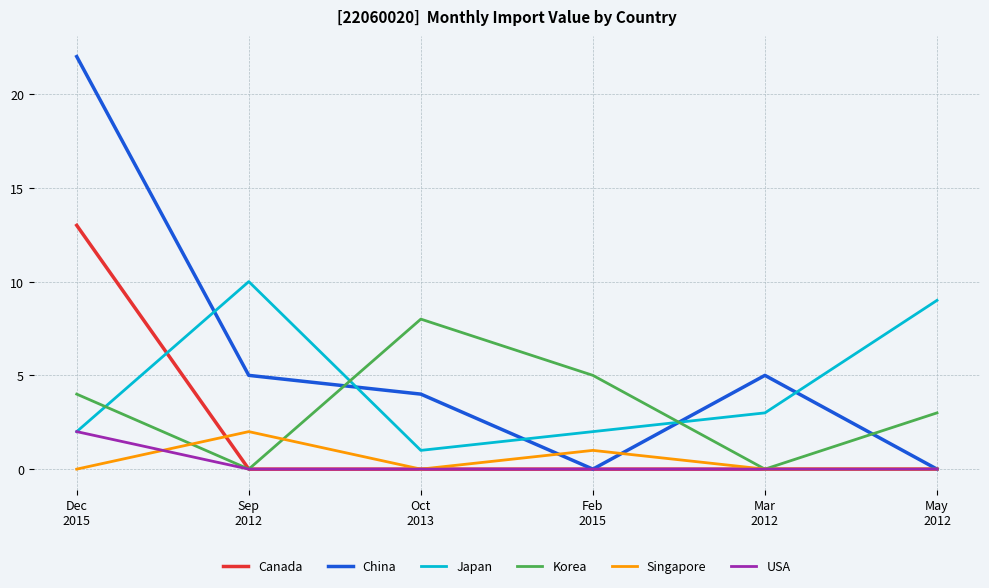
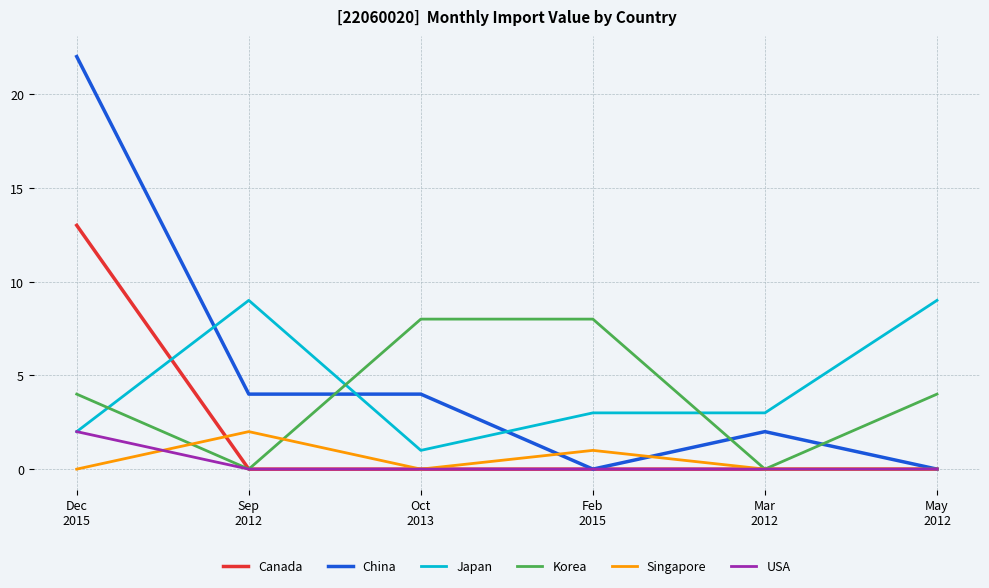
China, Sep 2012: 5 -> 4
Japan, Sep 2012: 10 -> 9
Japan, Feb 2015: 2 -> 3
Korea, Feb 2015: 5 -> 8
China, Mar 2012: 5 -> 2
Korea, May 2012: 3 -> 4
